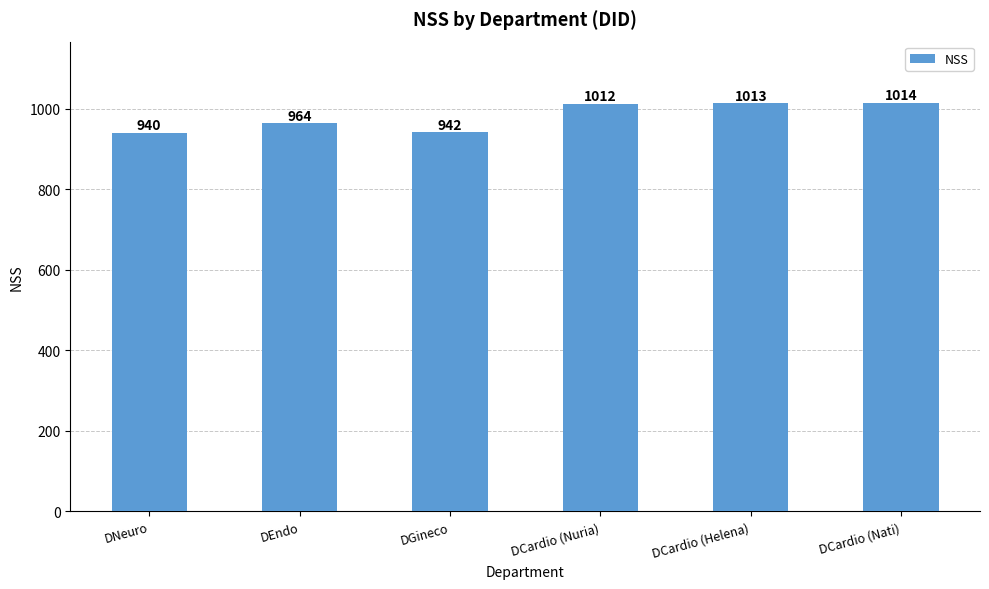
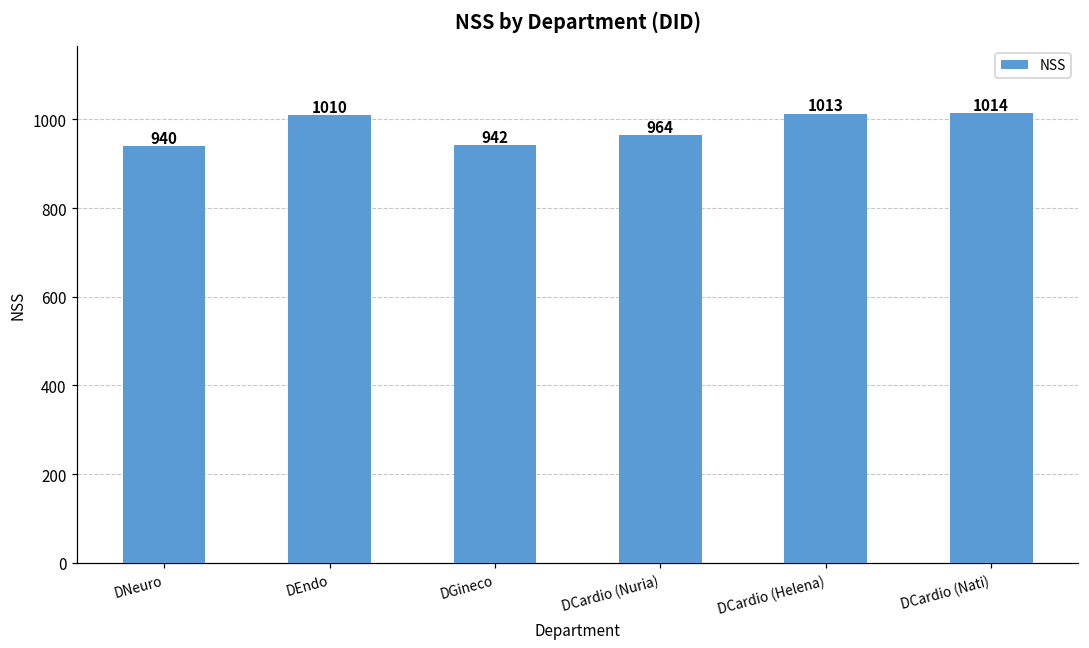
DEndo: 964 -> 1010
DCardio (Nuria): 1012 -> 964
